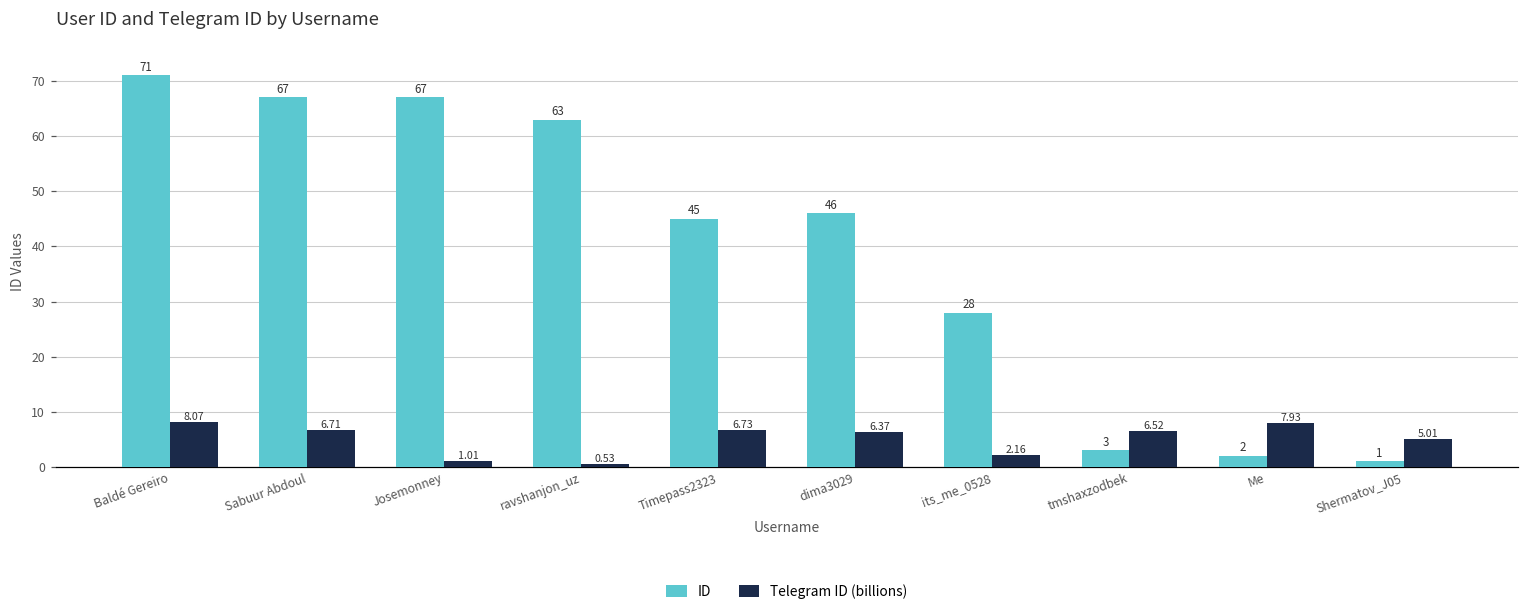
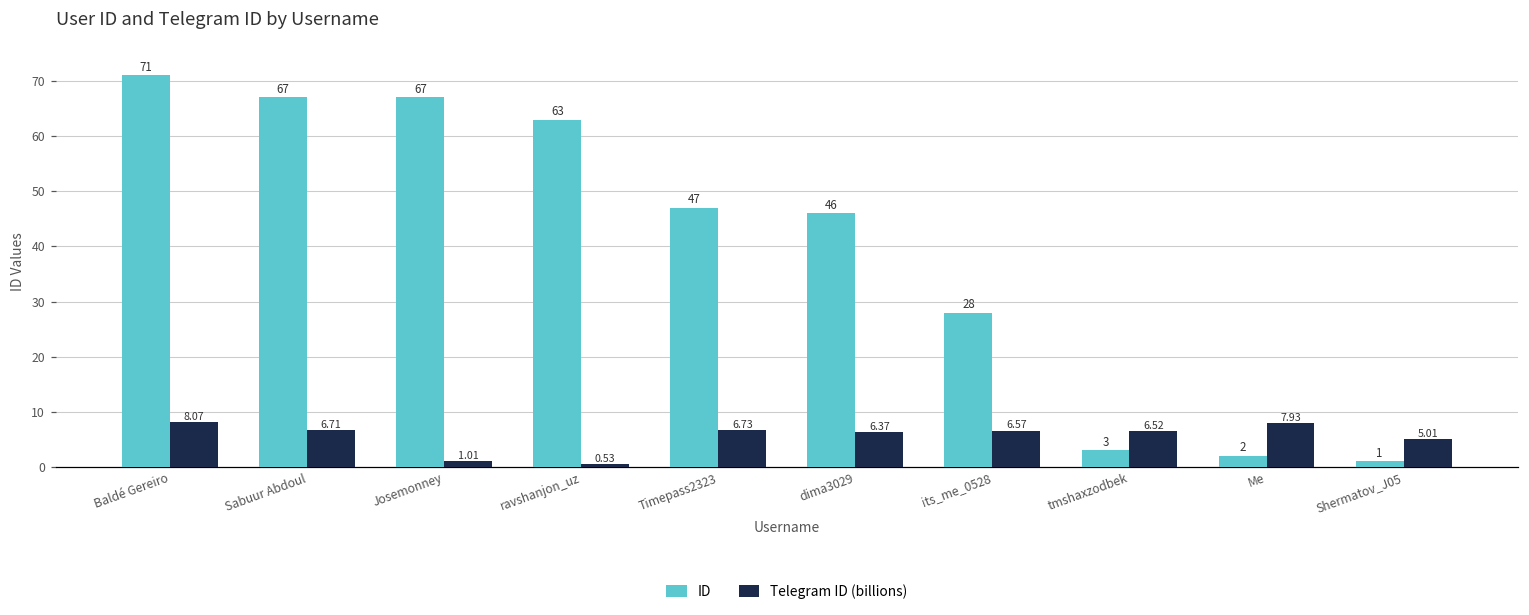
ID, Timepass2323: 45 -> 47
Telegram ID (billions), its_me_0528: 2.16 -> 6.57
